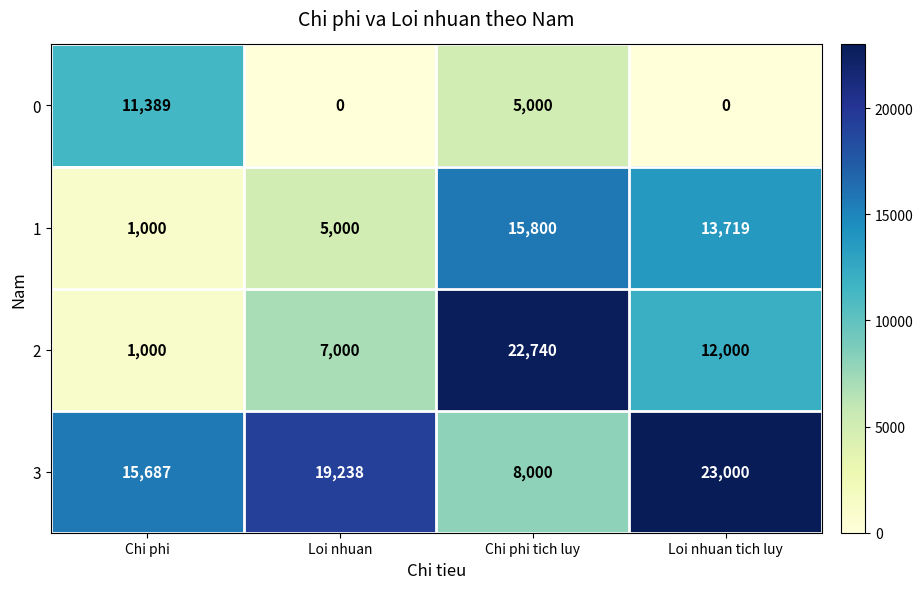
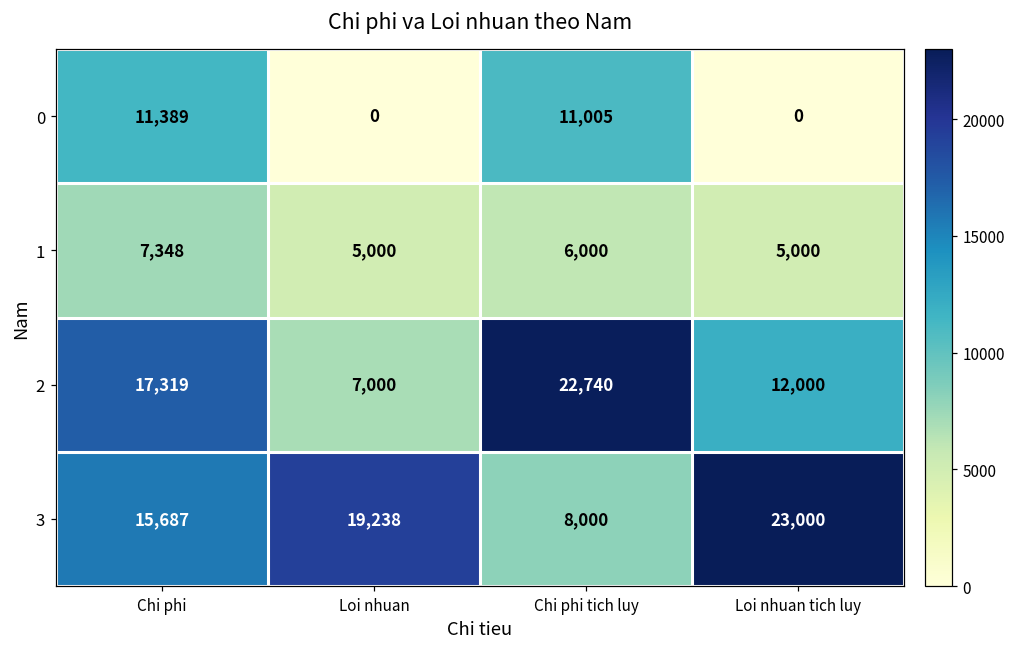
0, Chi phi tich luy: 5,000 -> 11,005
1, Chi phi: 1,000 -> 7,348
1, Chi phi tich luy: 15,800 -> 6,000
1, Loi nhuan tich luy: 13,719 -> 5,000
2, Chi phi: 1,000 -> 17,319
